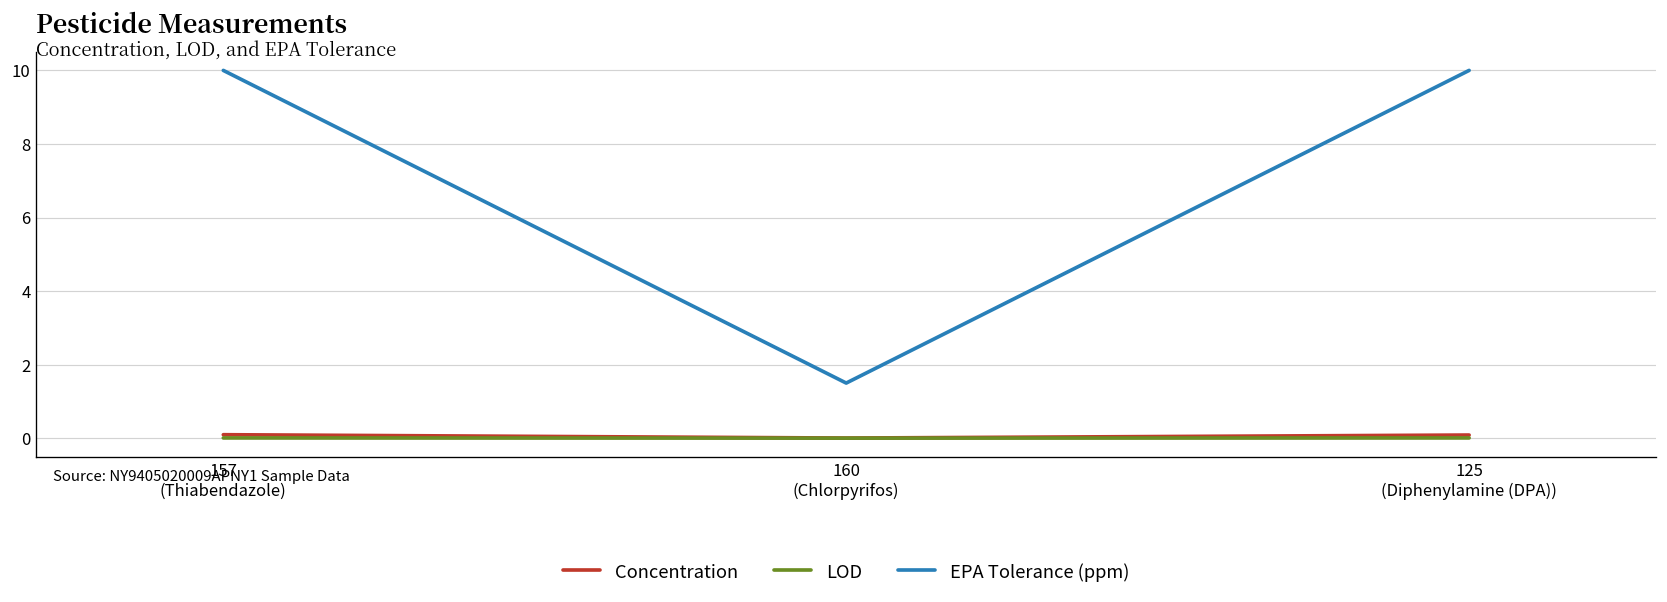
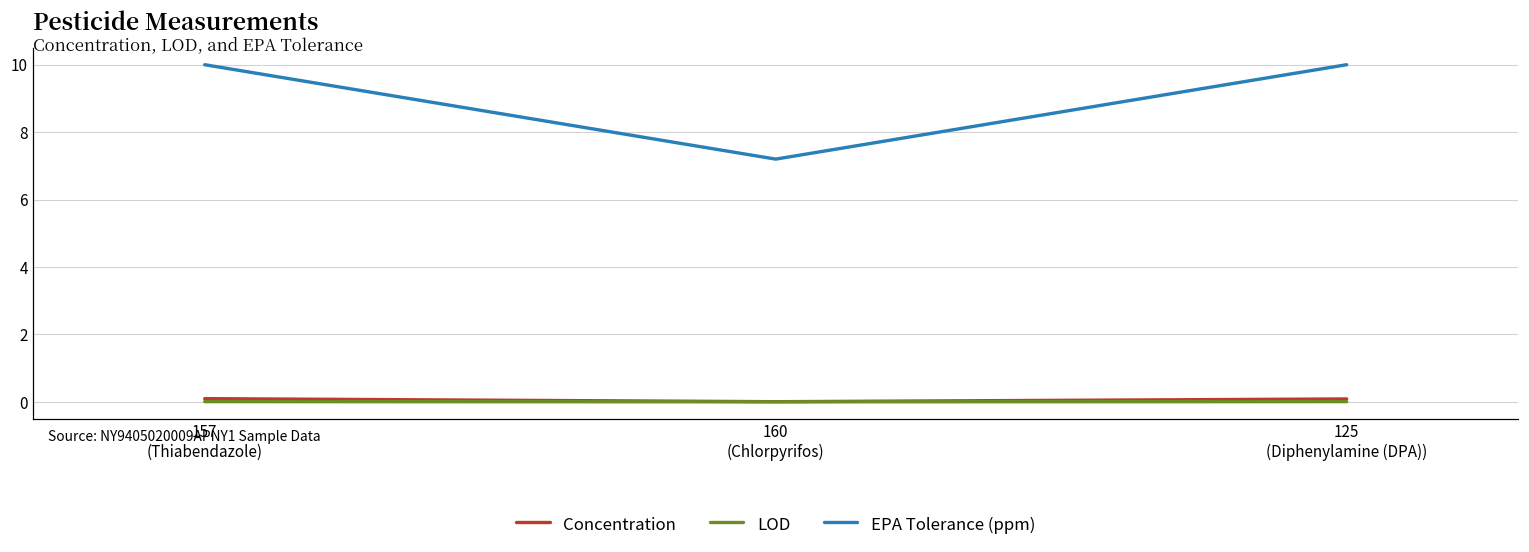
EPA Tolerance (ppm), 160 (Chlorpyrifos): 1.5 -> 7.2
